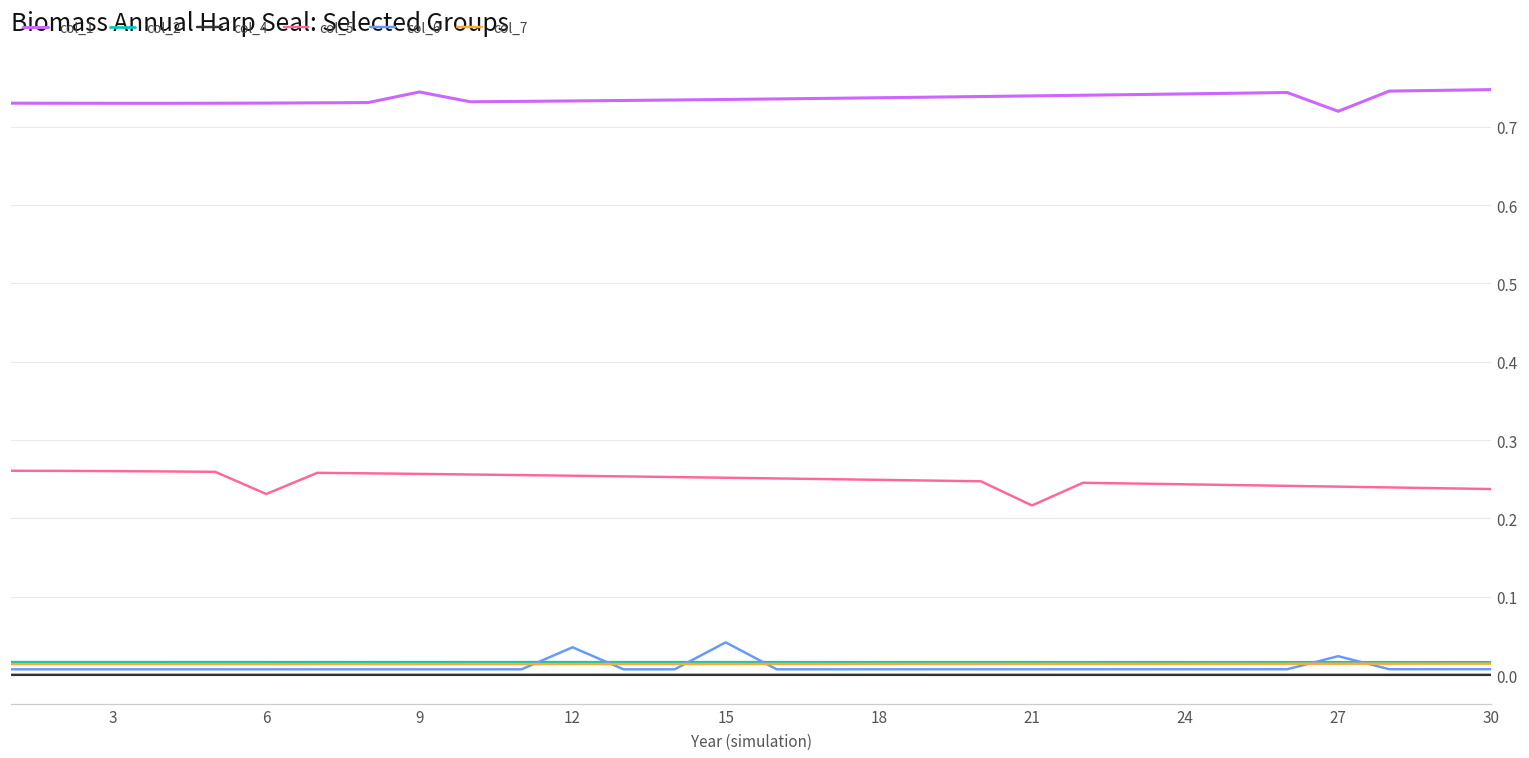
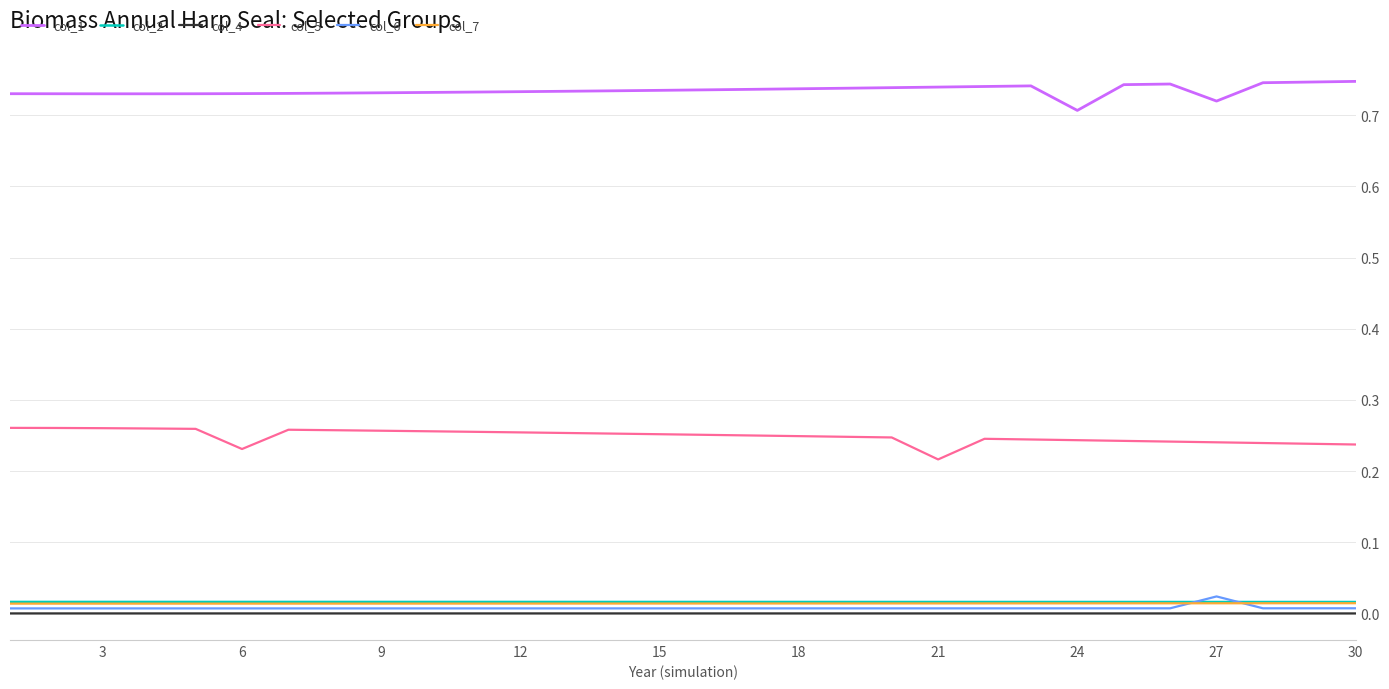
col_1, 9: 0.74 -> 0.73
col_6, 12: 0.04 -> 0.01
col_6, 15: 0.04 -> 0.01
col_1, 24: 0.74 -> 0.71
